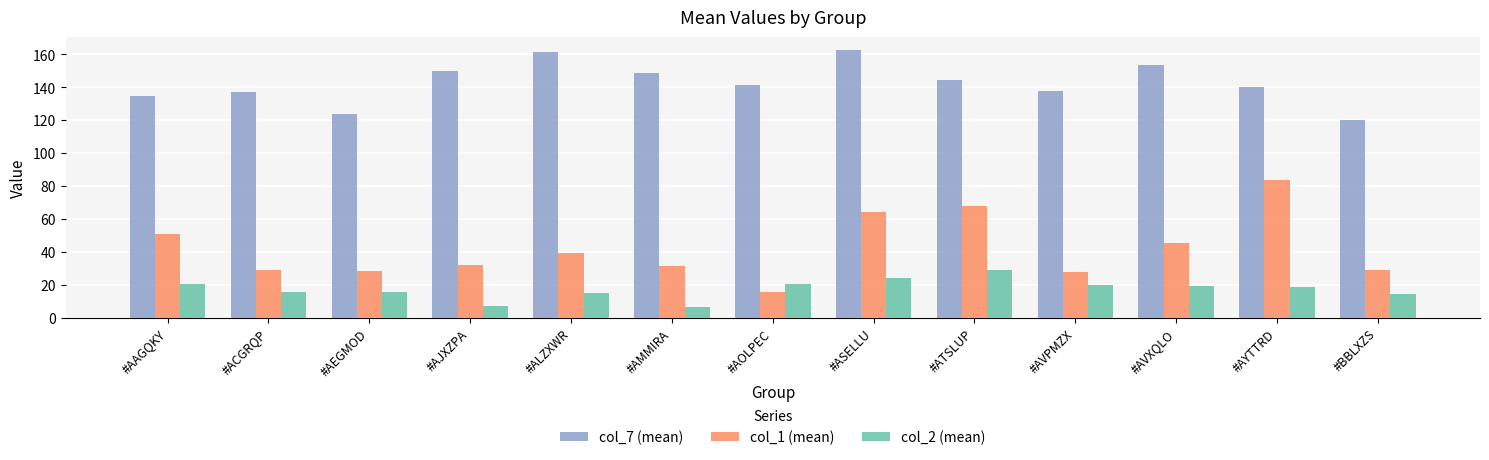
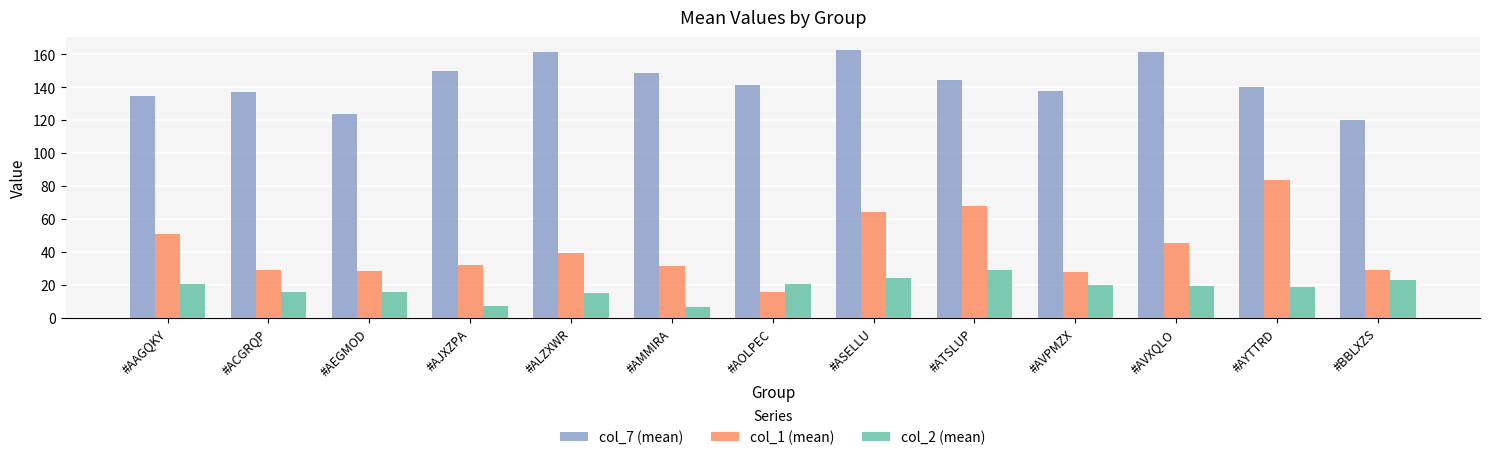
col_7 (mean), #AVXQLO: 154 -> 162
col_2 (mean), #BBLXZS: 14 -> 23
